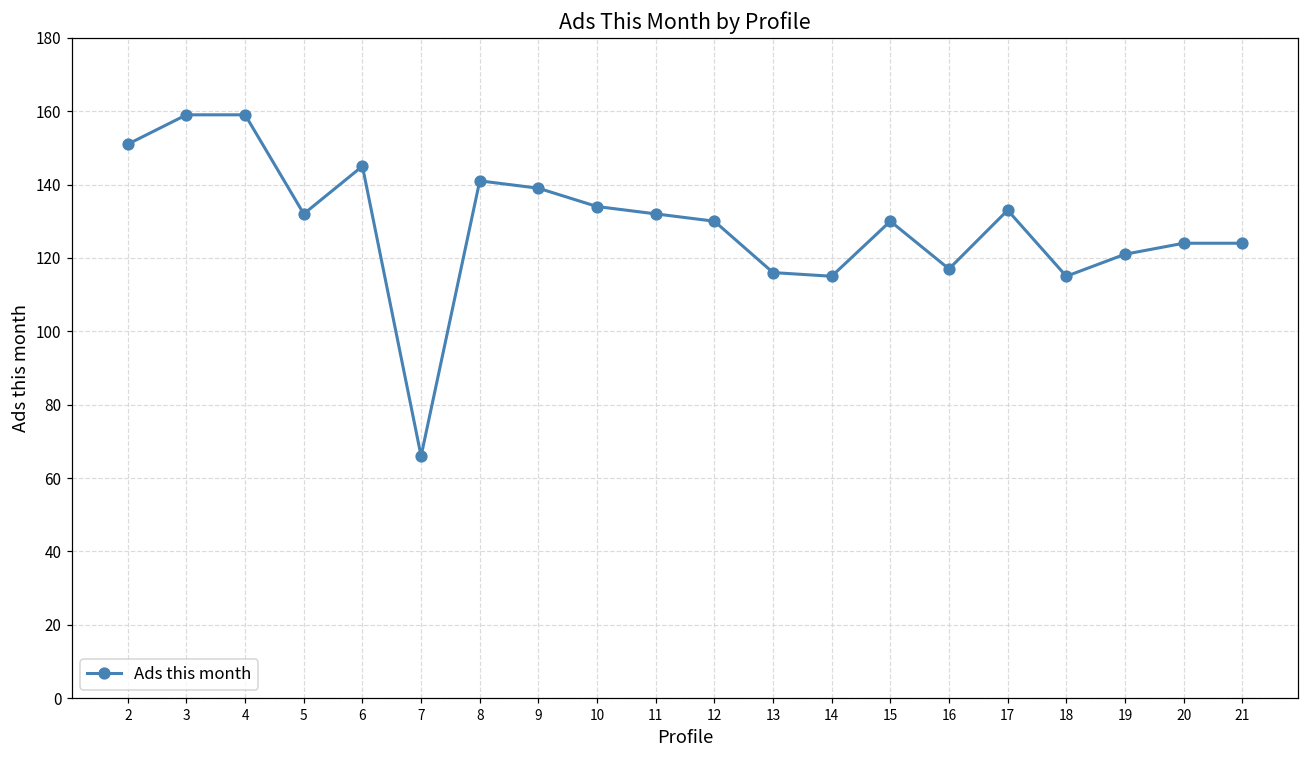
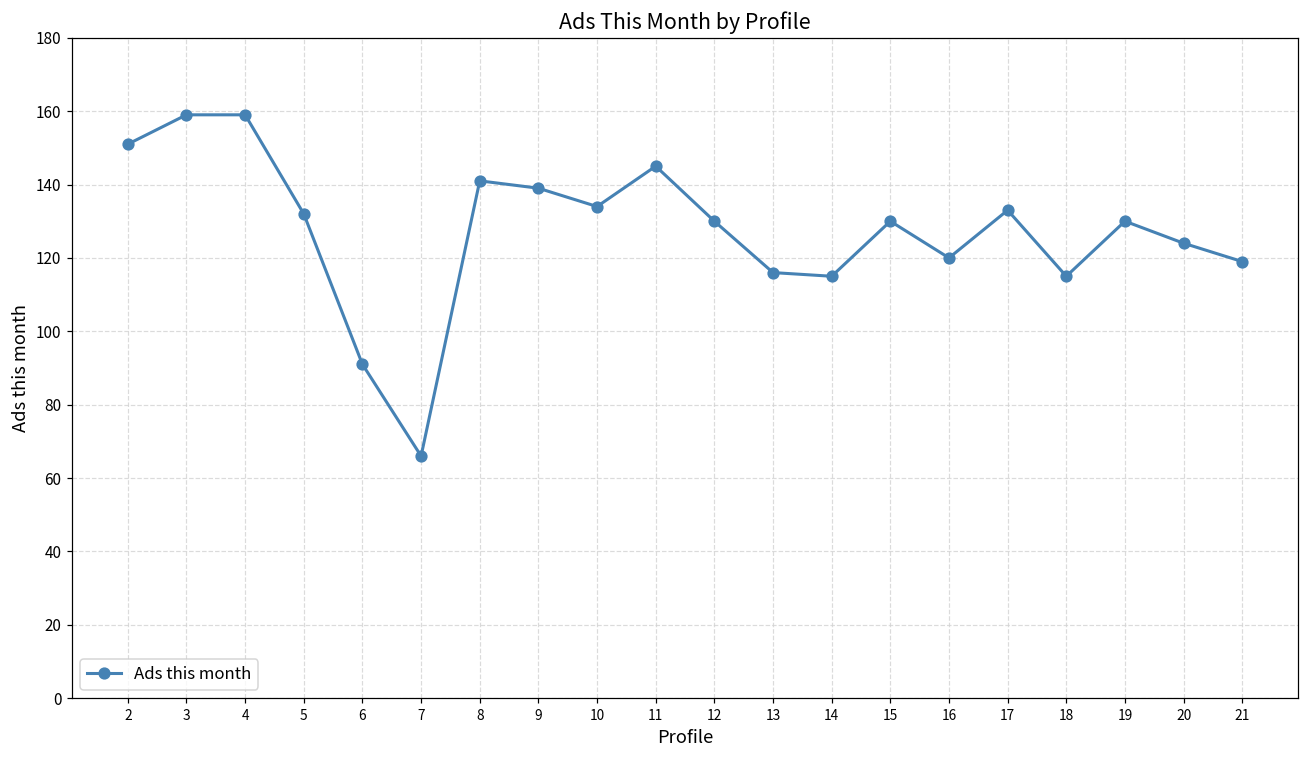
6: 145 -> 91
11: 132 -> 145
16: 117 -> 120
19: 121 -> 130
21: 124 -> 119
